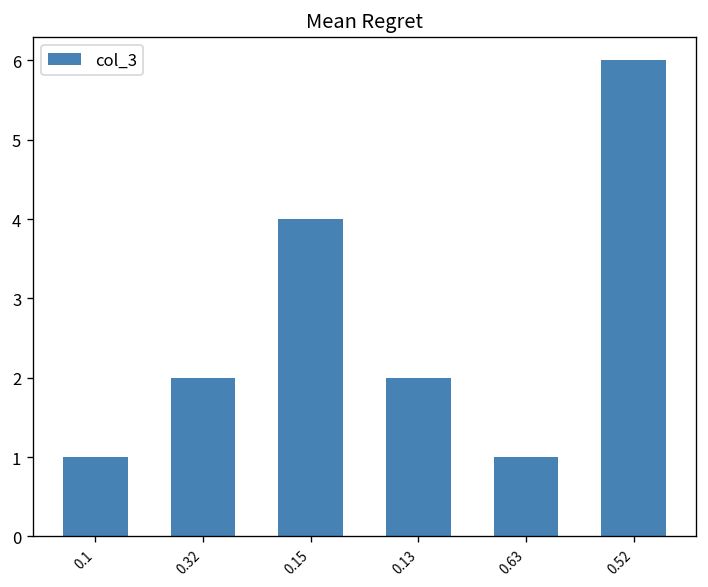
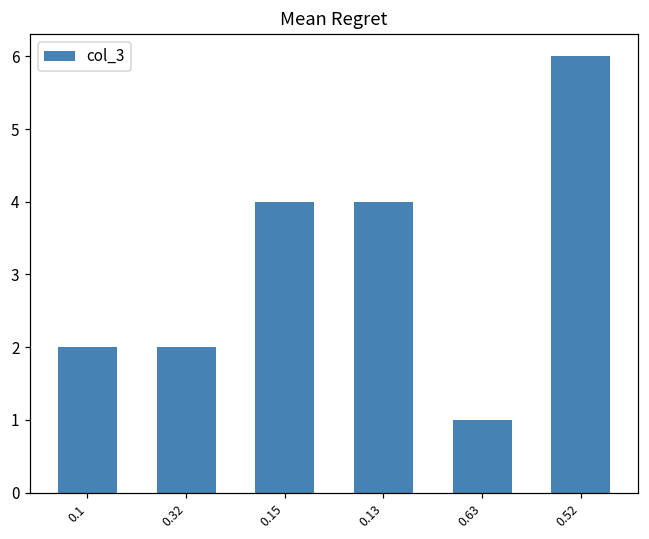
0.1: 1 -> 2
0.13: 2 -> 4
